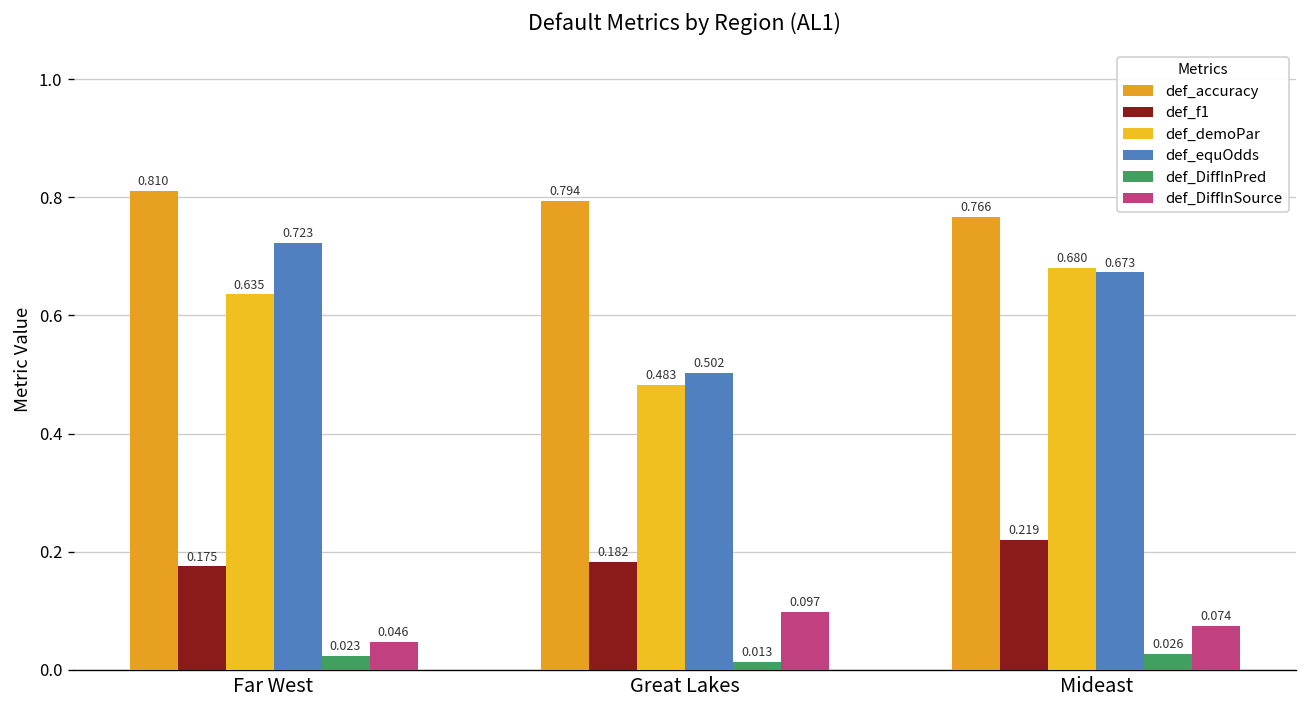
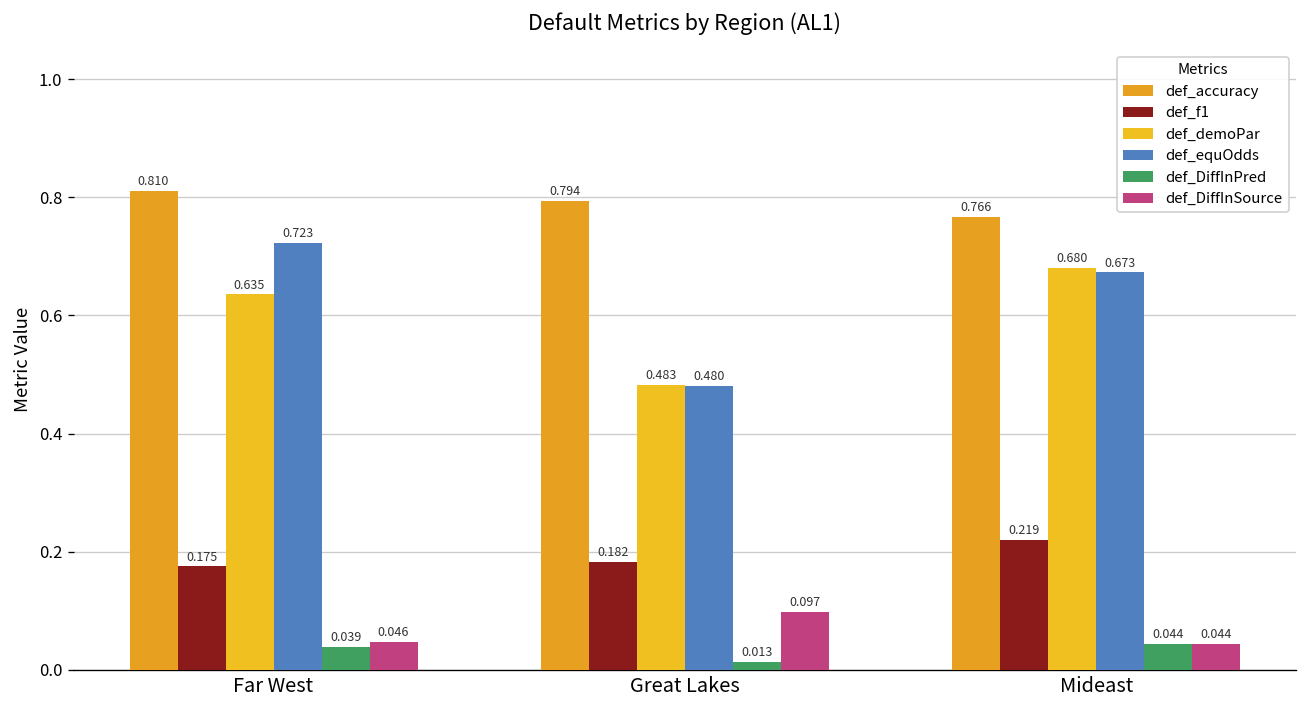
def_DiffInPred, Far West: 0.023 -> 0.039
def_equOdds, Great Lakes: 0.502 -> 0.480
def_DiffInPred, Mideast: 0.026 -> 0.044
def_DiffInSource, Mideast: 0.074 -> 0.044
